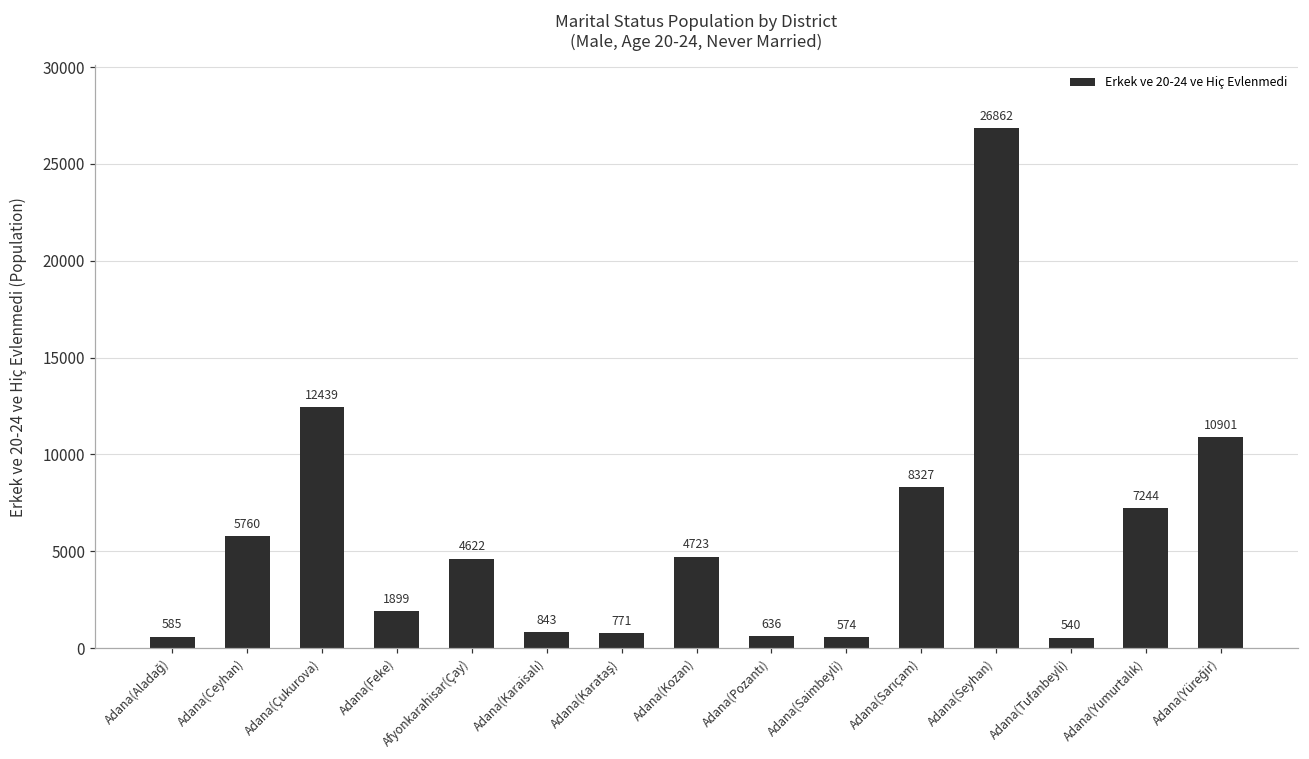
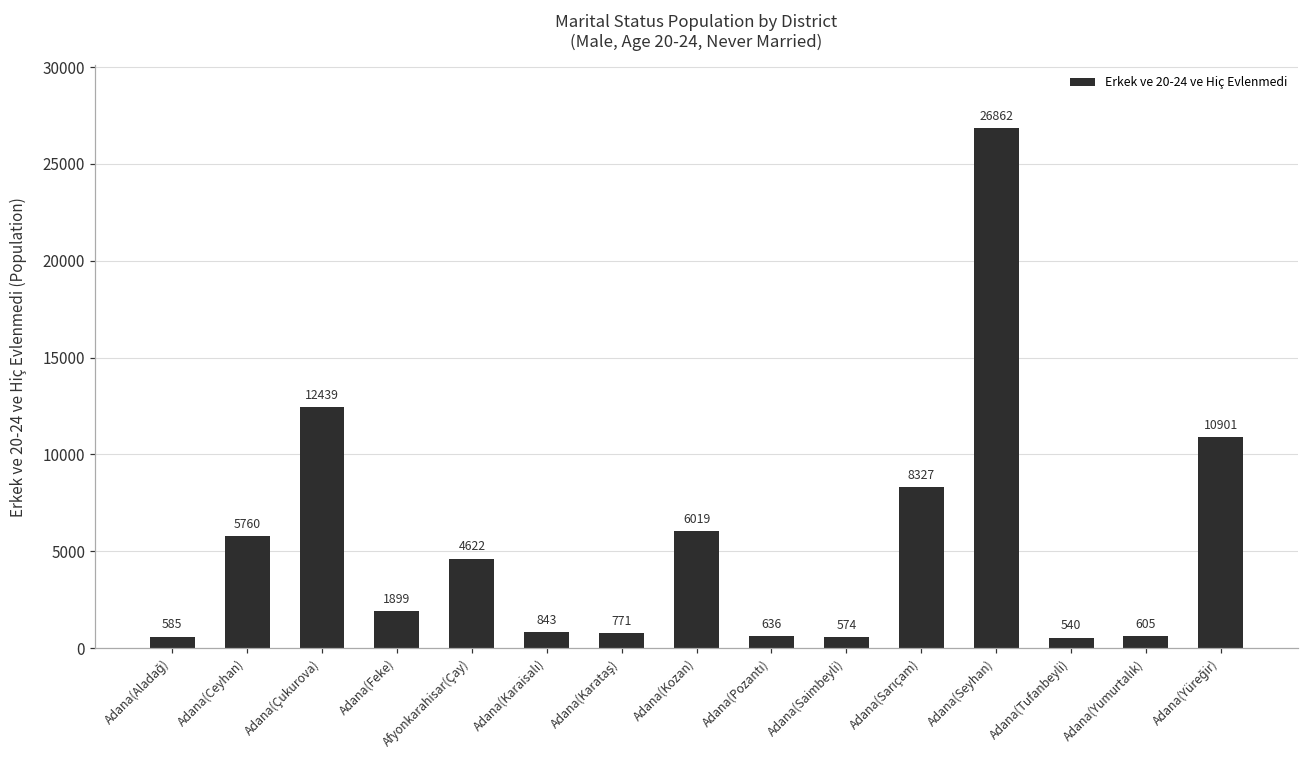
Adana(Kozan): 4723 -> 6019
Adana(Yumurtalık): 7244 -> 605
